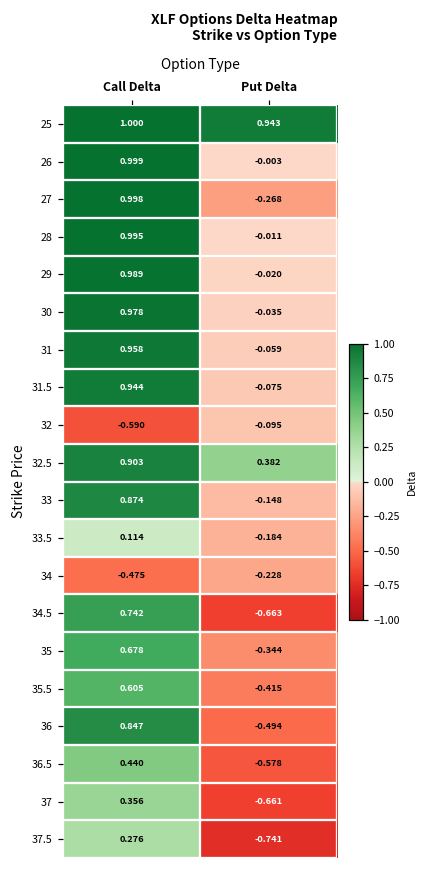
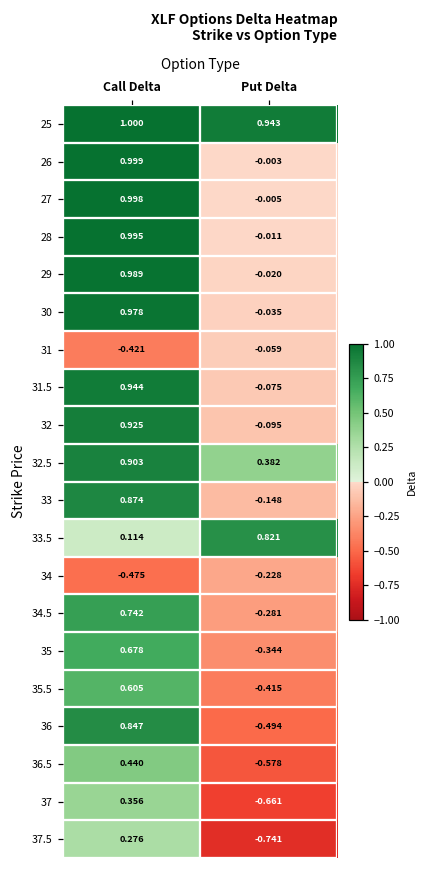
27, Put Delta: -0.268 -> -0.005
31, Call Delta: 0.958 -> -0.421
32, Call Delta: -0.590 -> 0.925
33.5, Put Delta: -0.184 -> 0.821
34.5, Put Delta: -0.663 -> -0.281
